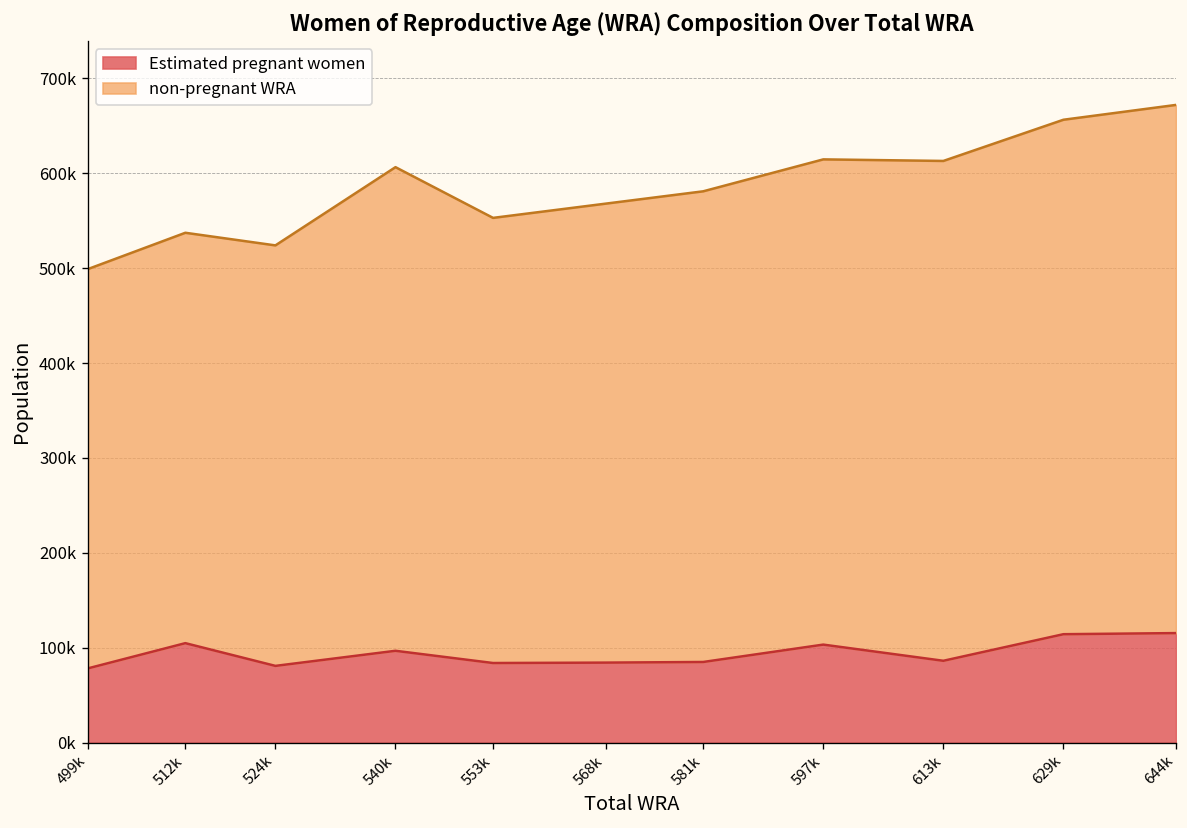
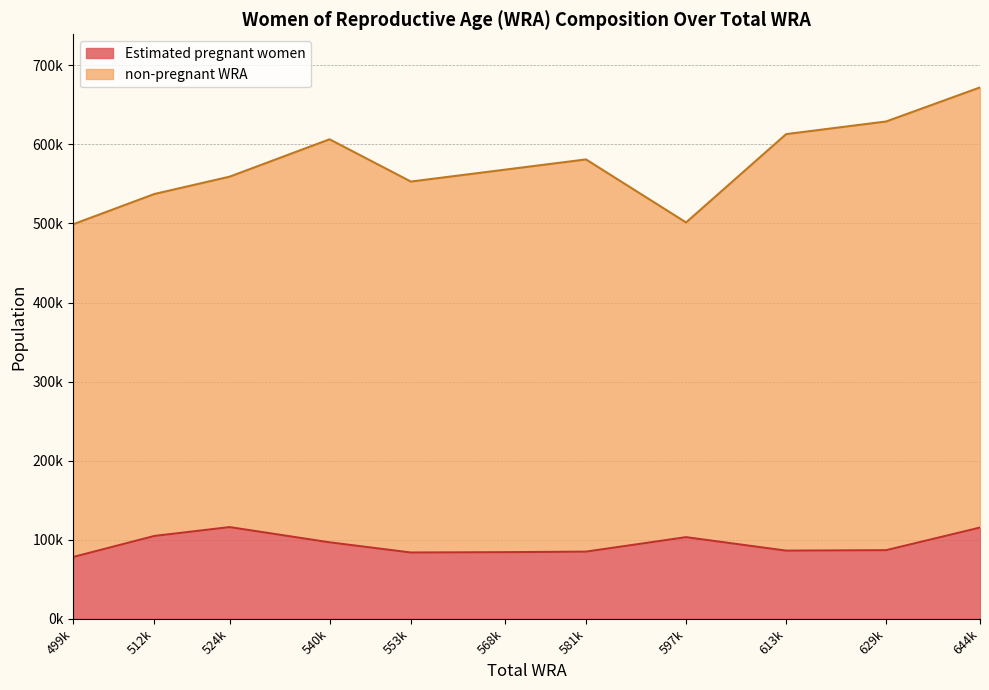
Estimated pregnant women, 524k: 80000 -> 120000
non-pregnant WRA, 597k: 510000 -> 400000
Estimated pregnant women, 629k: 110000 -> 90000
